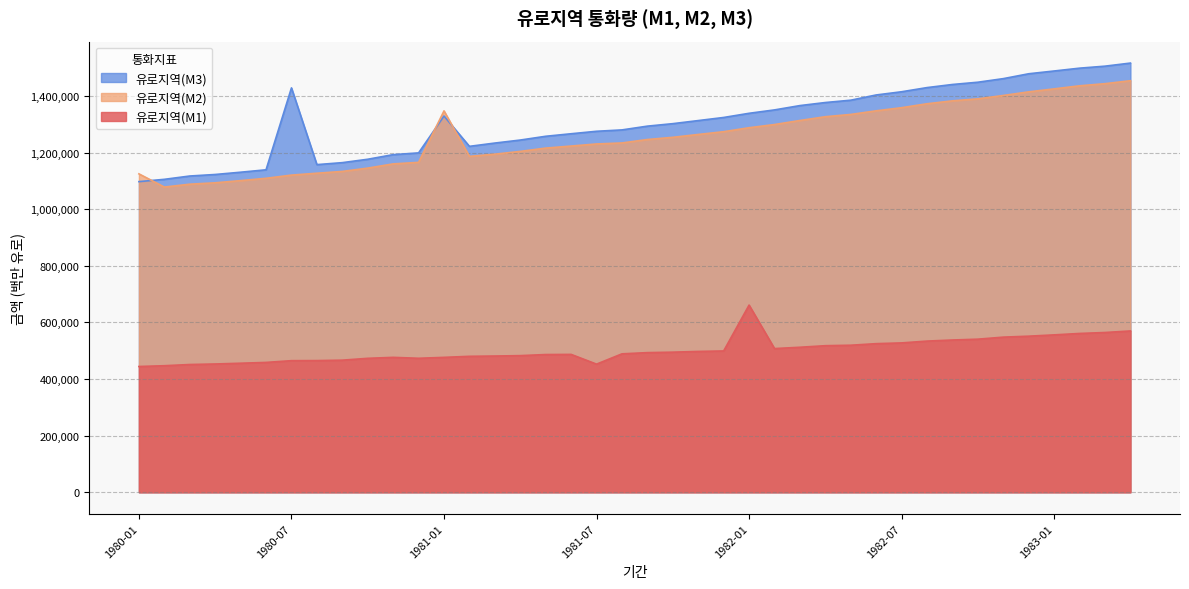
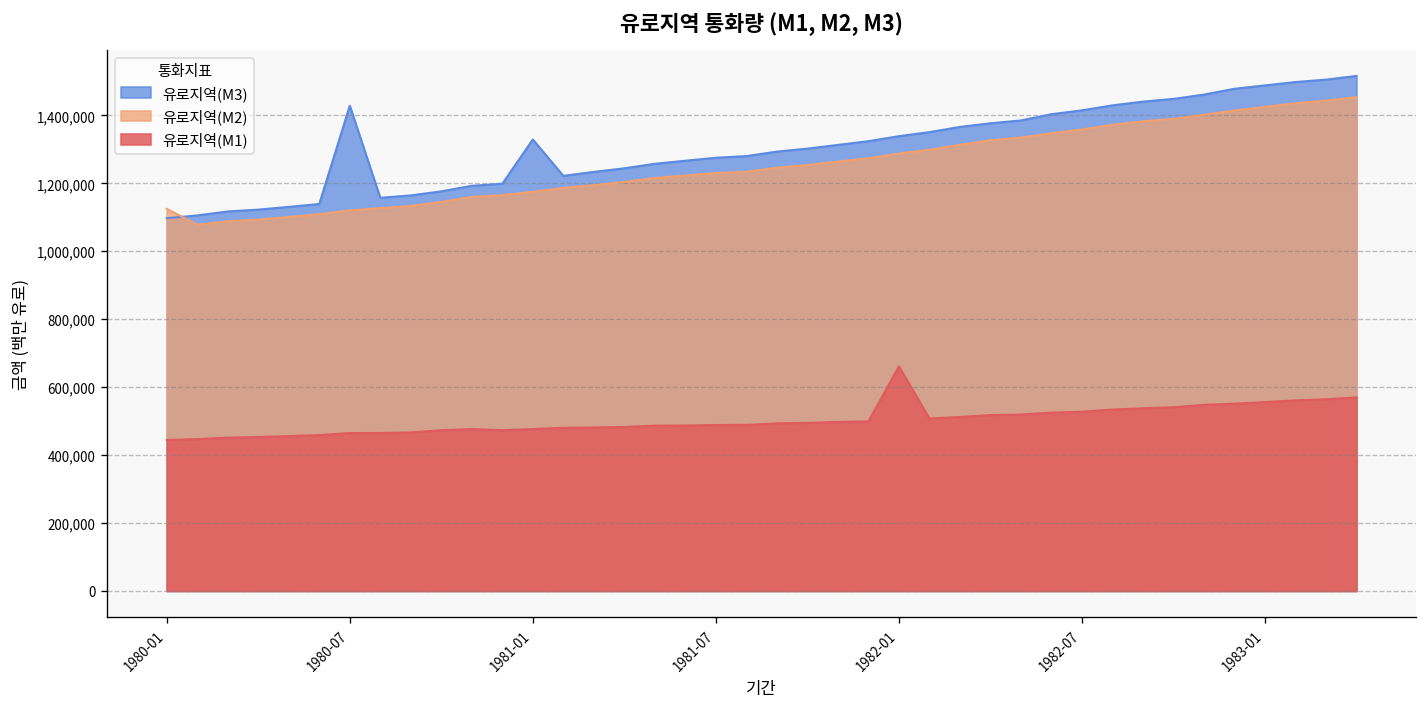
유로지역(M2), 1981-01: 1,350,000 -> 1,180,000
유로지역(M1), 1981-07: 450,000 -> 490,000
